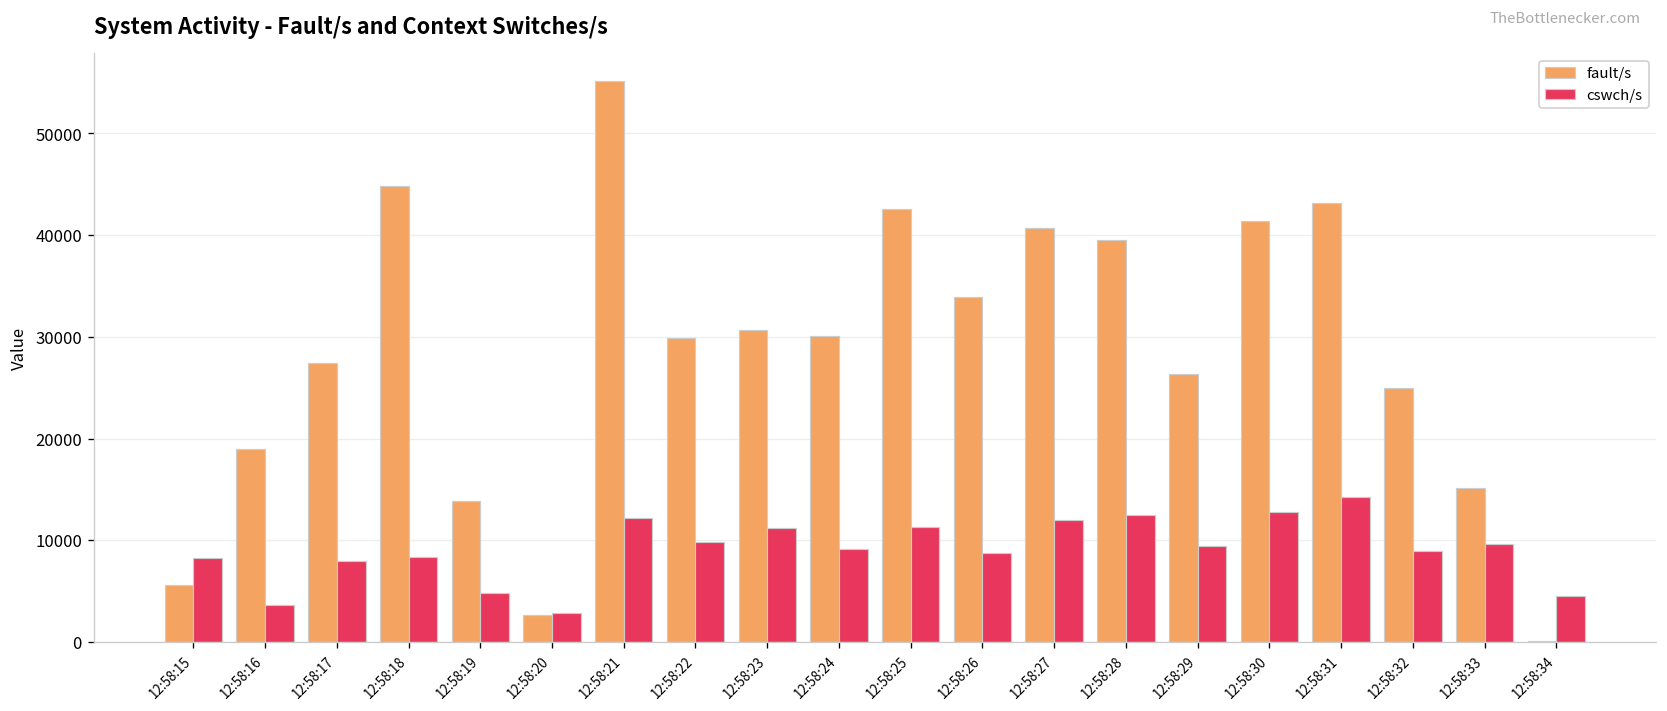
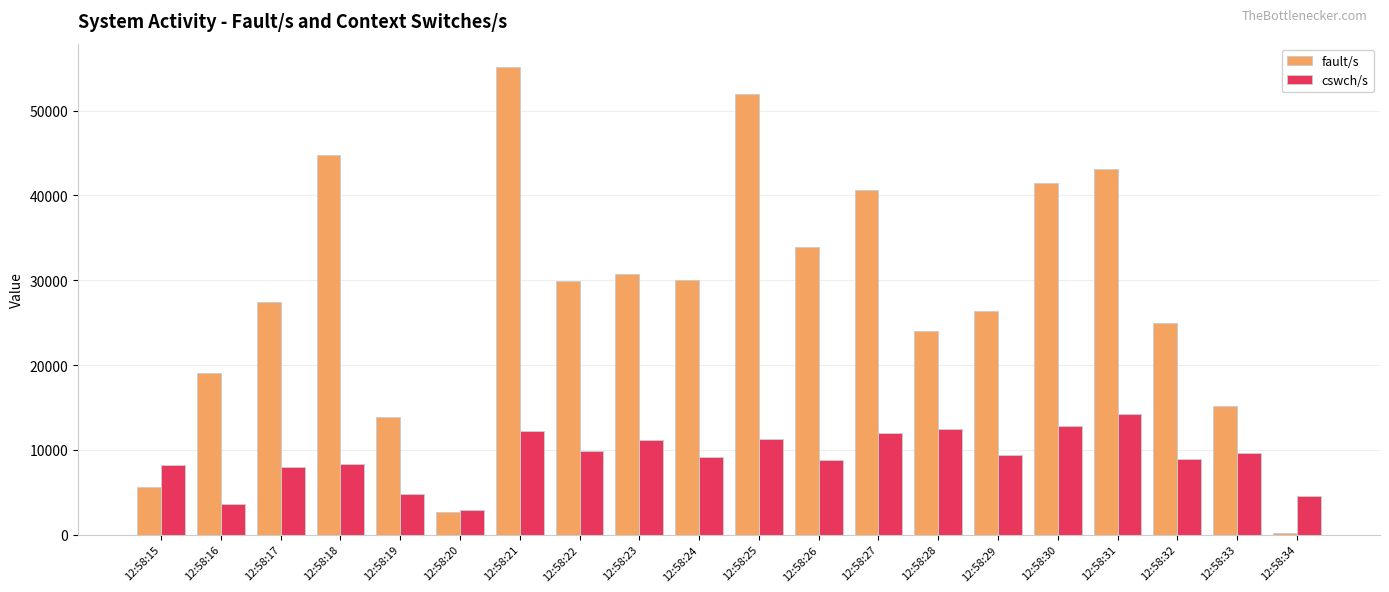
fault/s, 12:58:25: 43000 -> 52000
fault/s, 12:58:28: 40000 -> 24000
